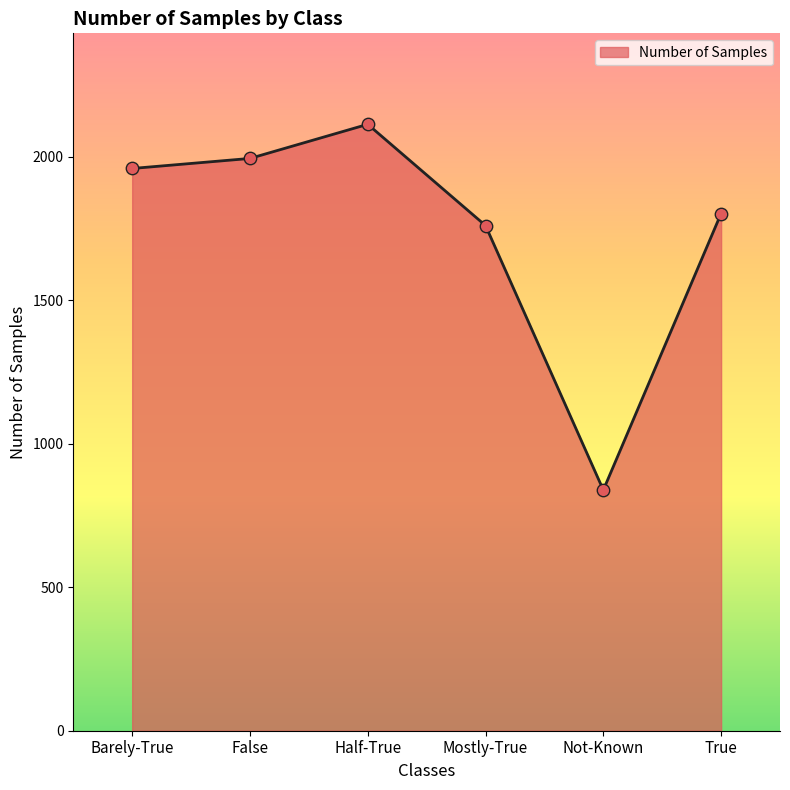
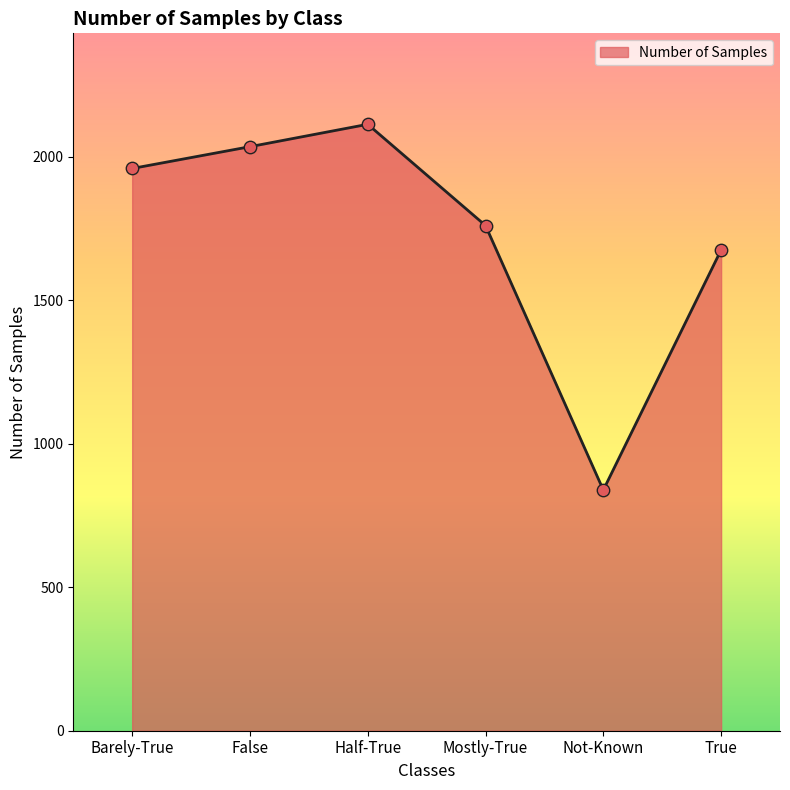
False: 2000 -> 2040
True: 1800 -> 1680
